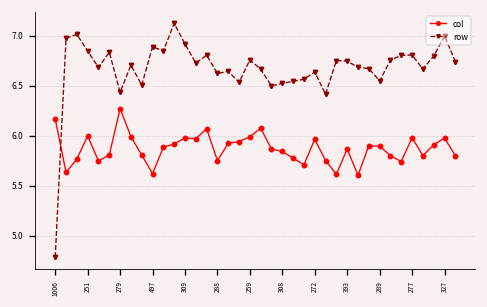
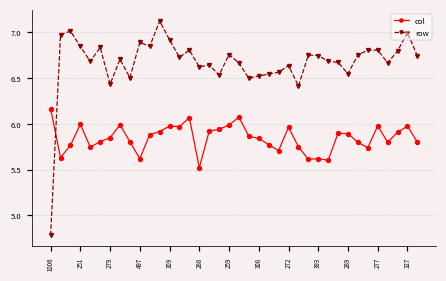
col, 279: 6.3 -> 5.8
col, 288: 5.8 -> 5.5
col, 393: 5.9 -> 5.6
